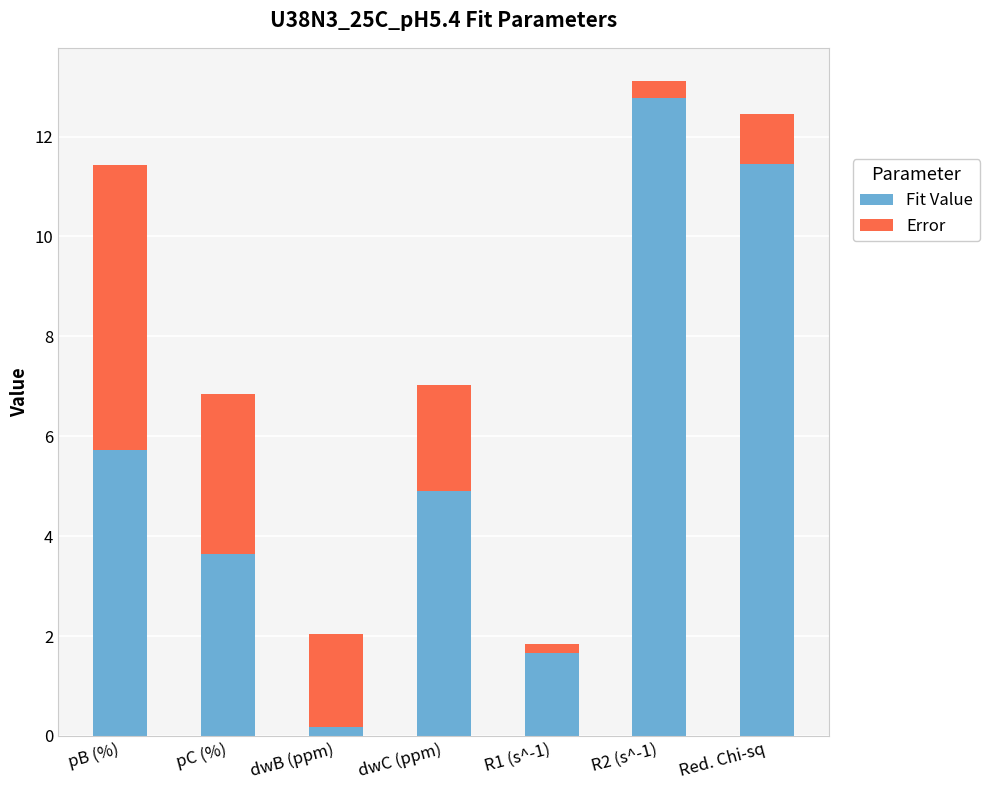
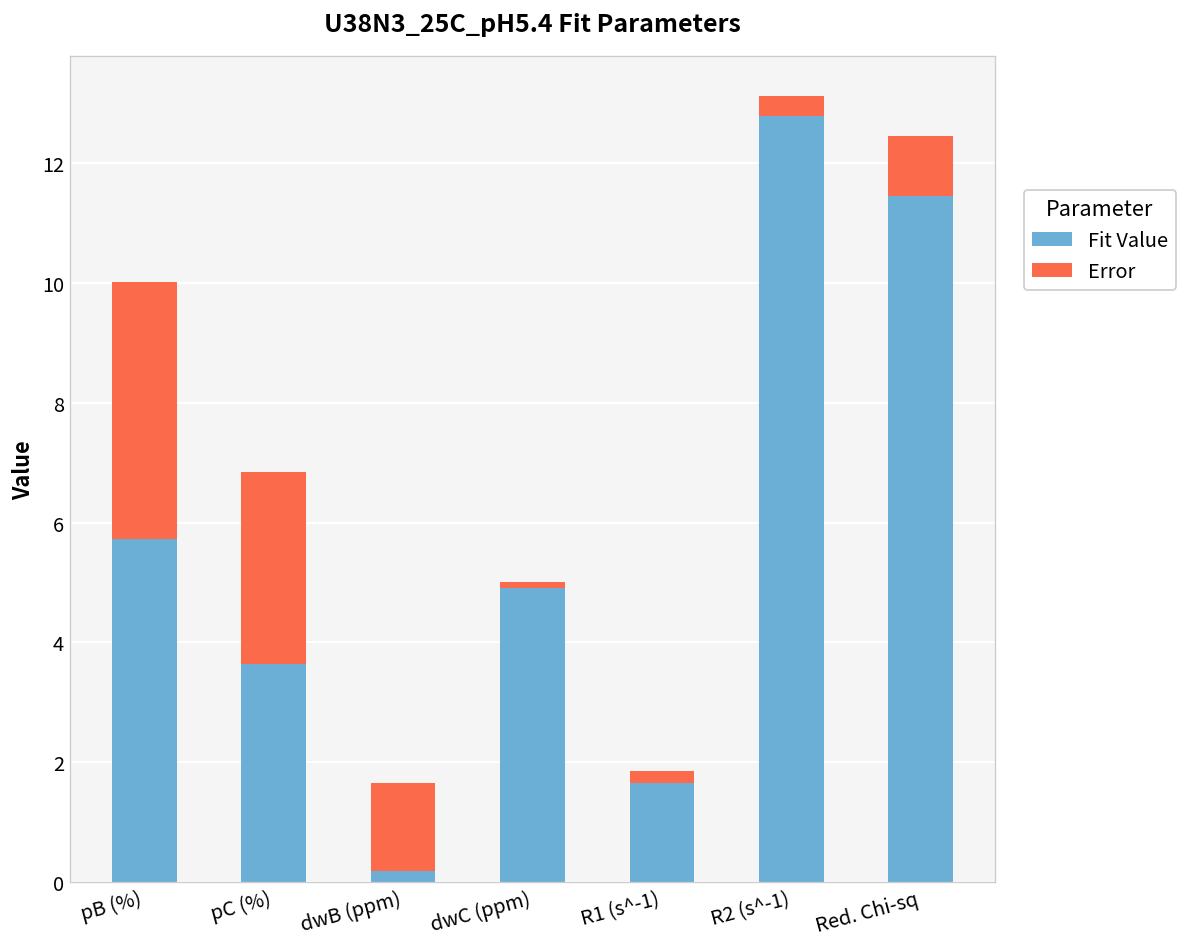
Error, pB (%): 5.7 -> 4.3
Error, dwB (ppm): 1.9 -> 1.5
Error, dwC (ppm): 2.1 -> 0.1
